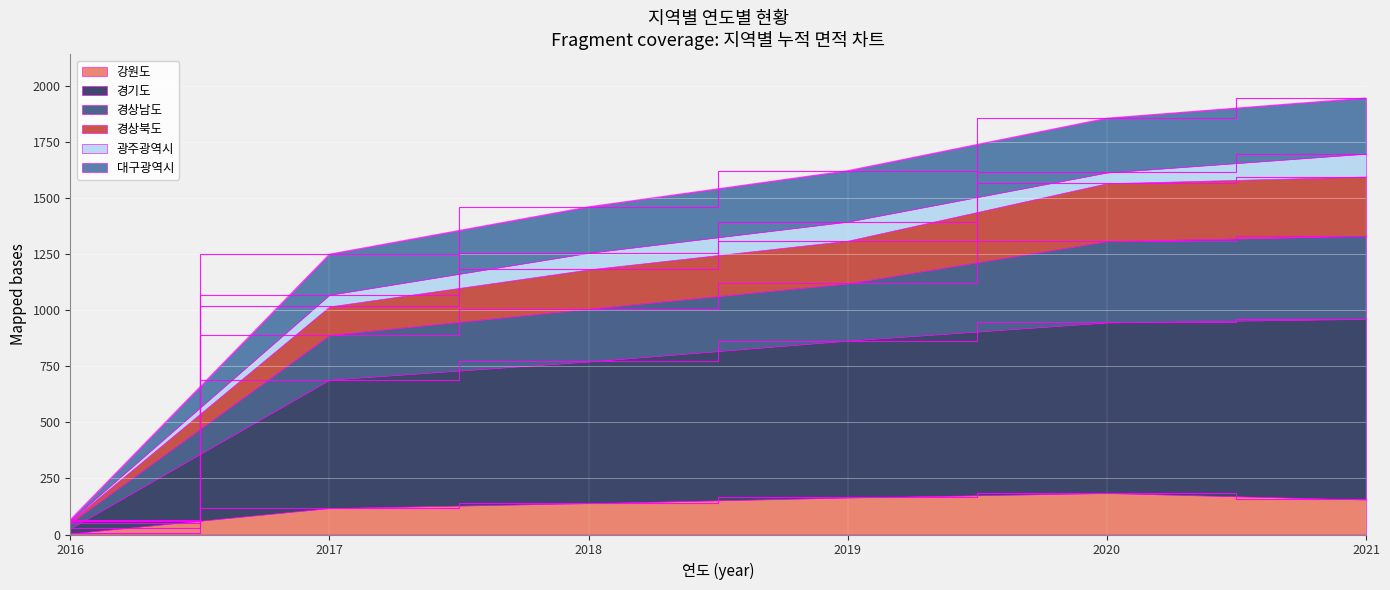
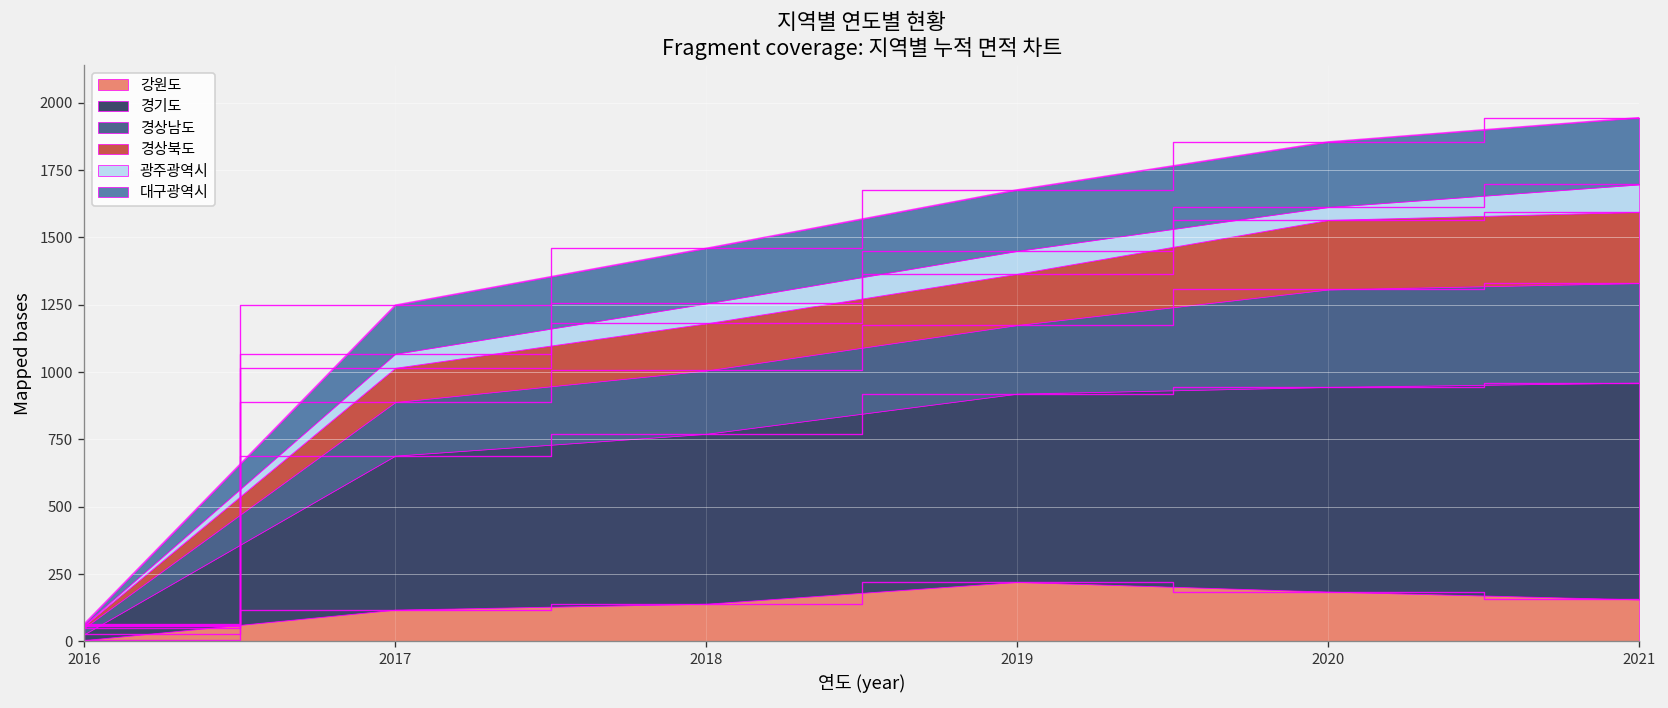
강원도, 2019: 170 -> 220
